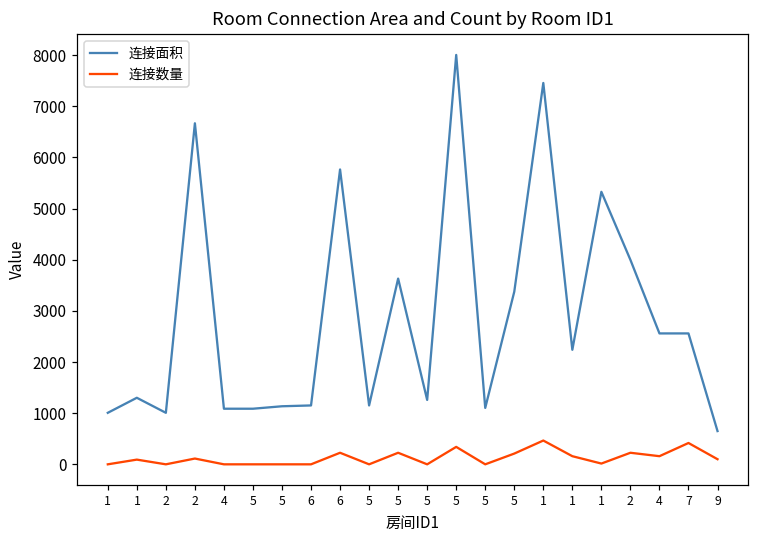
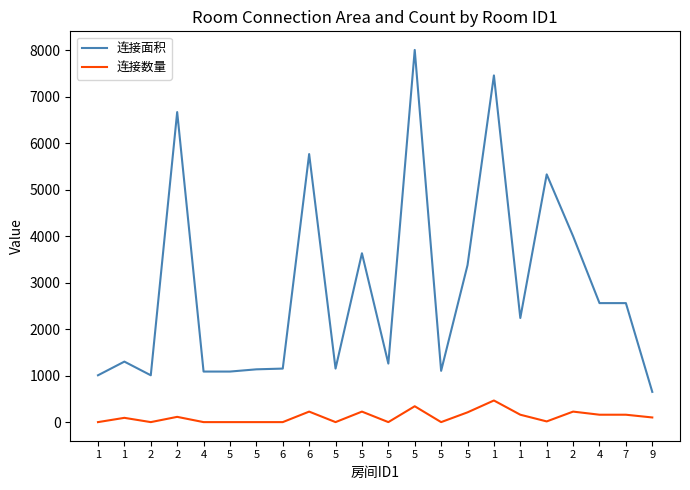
连接数量, 7: 400 -> 200
